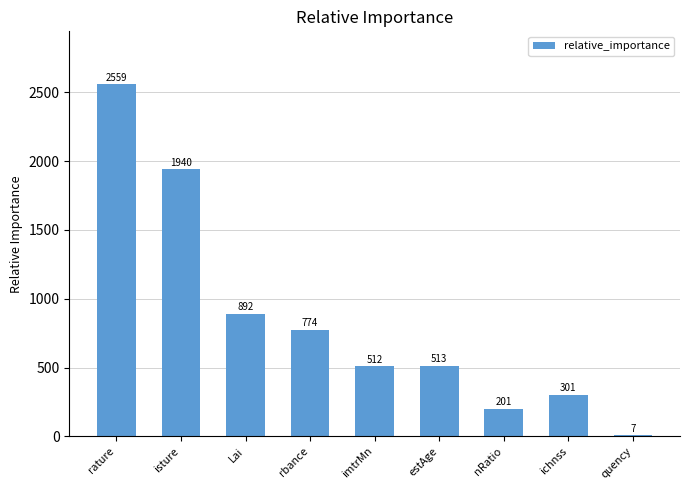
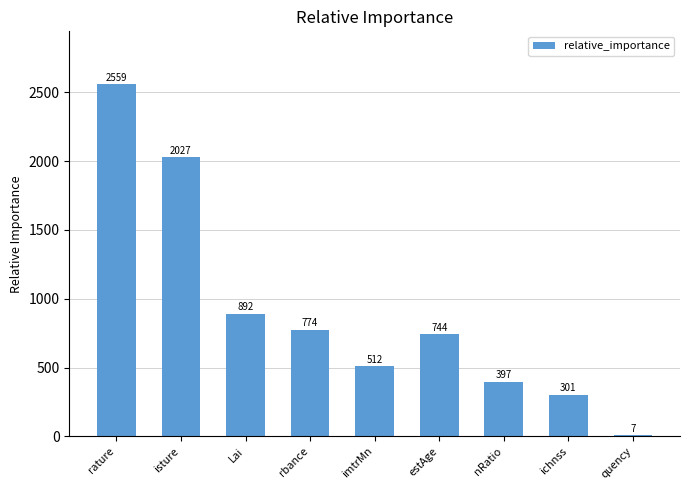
isture: 1940 -> 2027
estAge: 513 -> 744
nRatio: 201 -> 397
